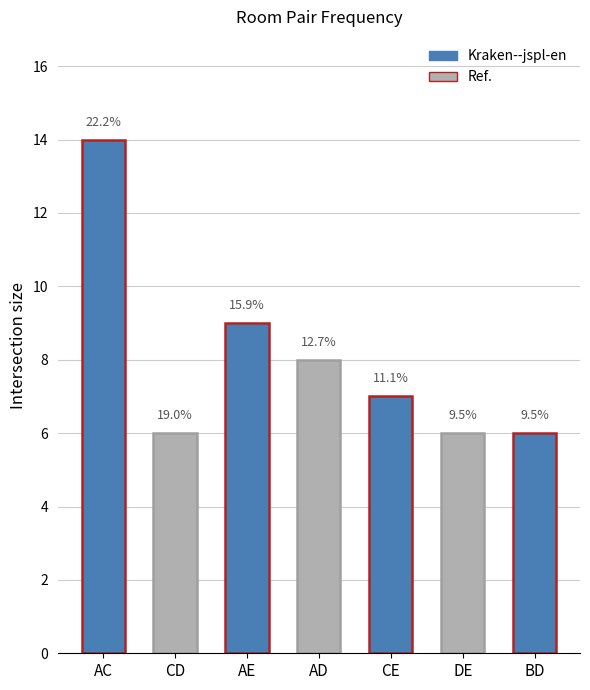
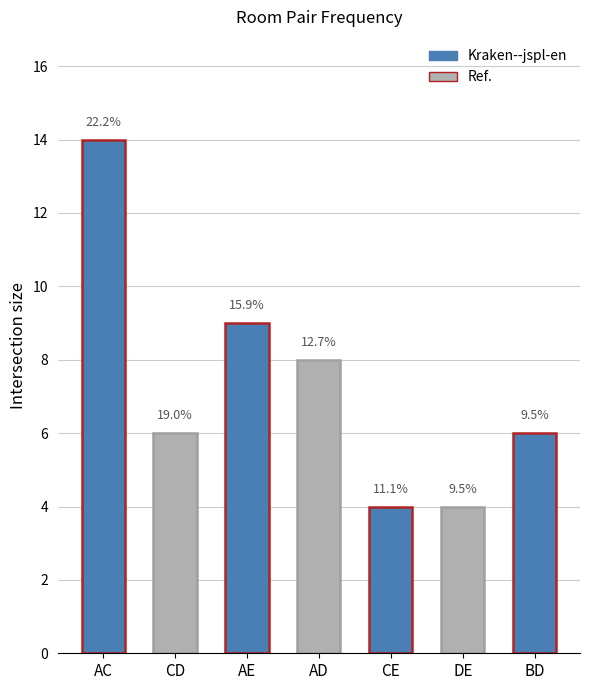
CE: 7 -> 4
DE: 6 -> 4
